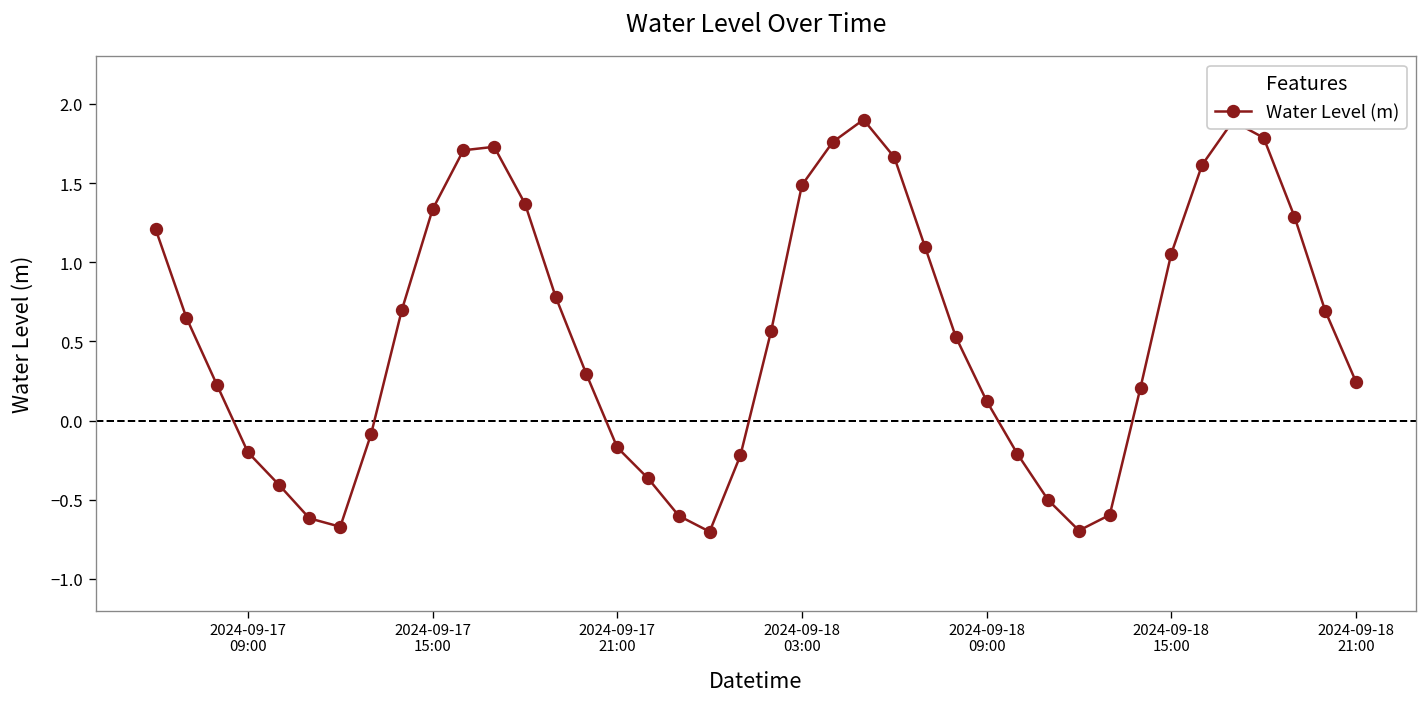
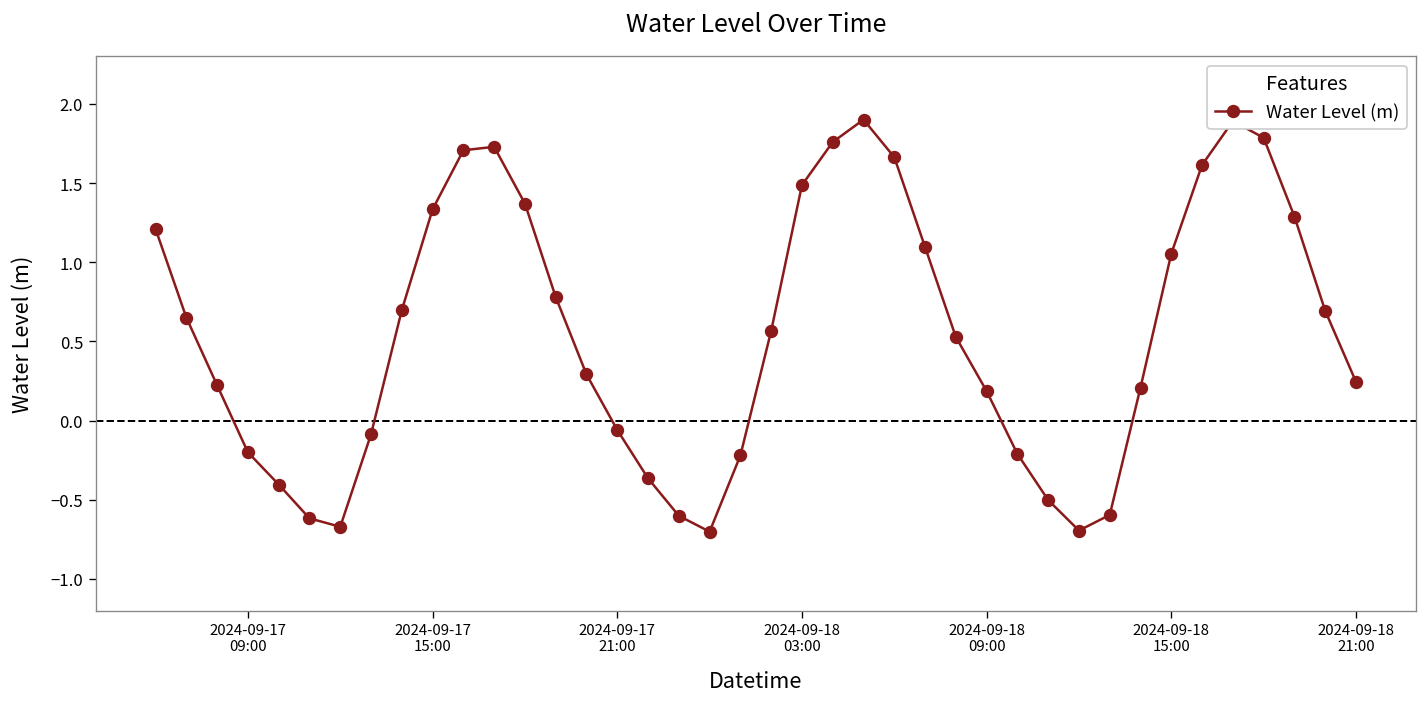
2024-09-17 21:00: -0.17 -> -0.06
2024-09-18 09:00: 0.12 -> 0.19
